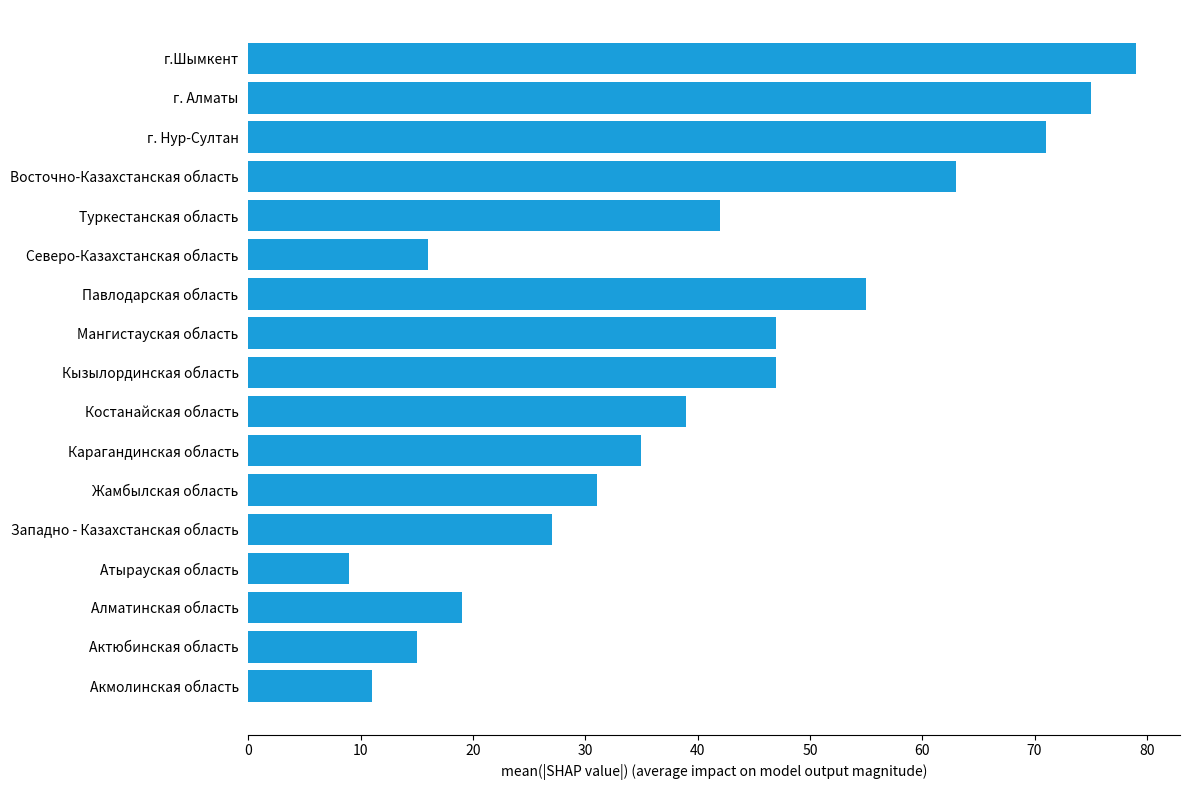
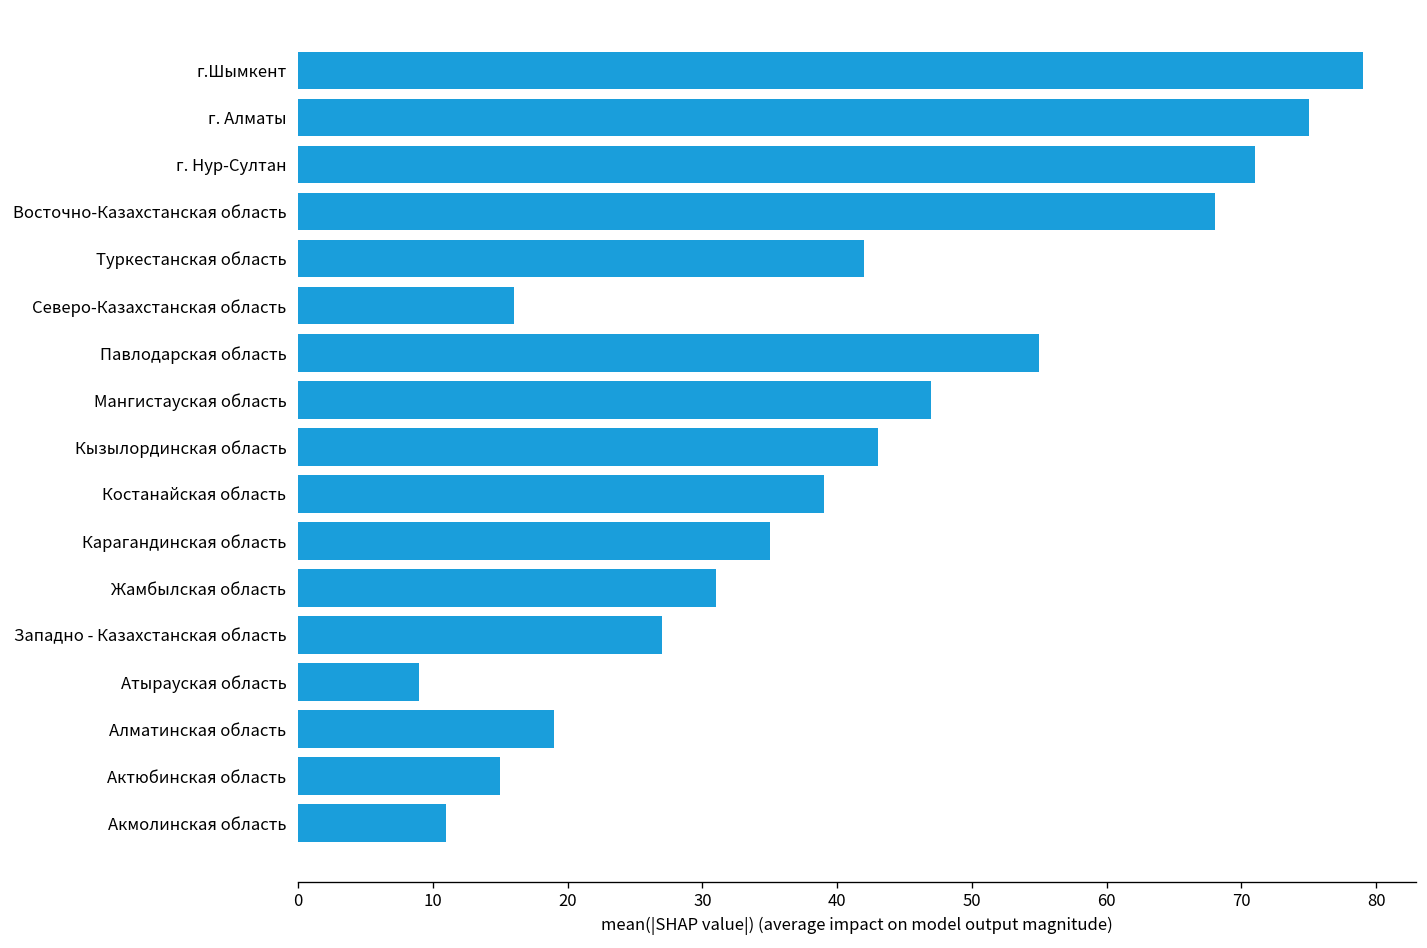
Восточно-Казахстанская область: 63 -> 68
Кызылординская область: 47 -> 43
